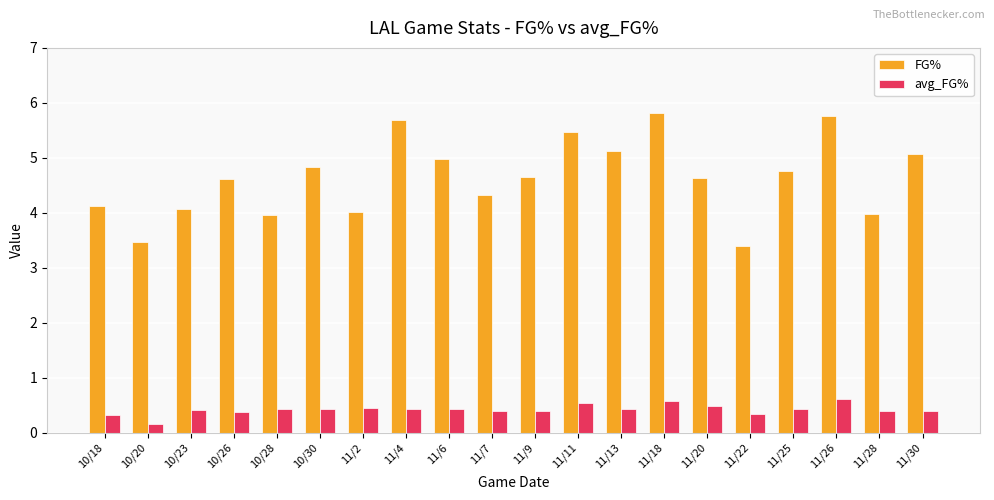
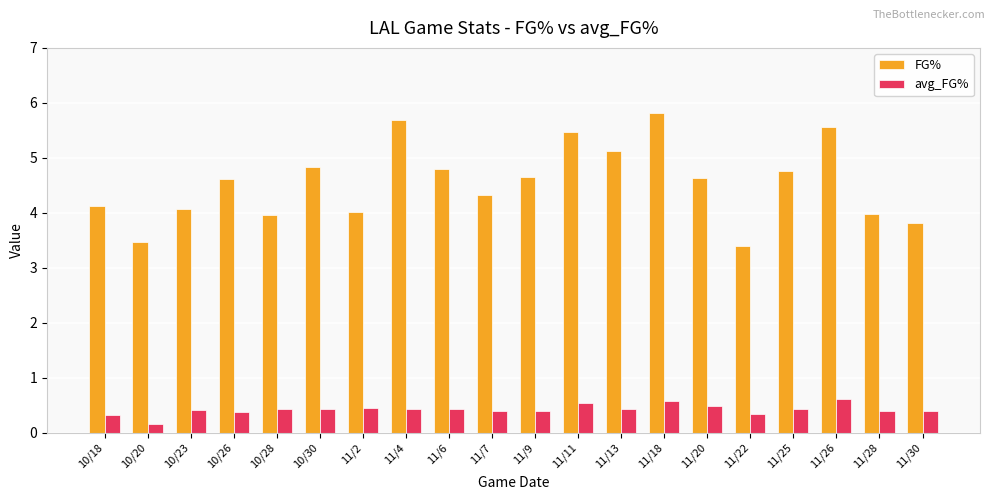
FG%, 11/6: 5.0 -> 4.8
FG%, 11/26: 5.8 -> 5.6
FG%, 11/30: 5.1 -> 3.8
